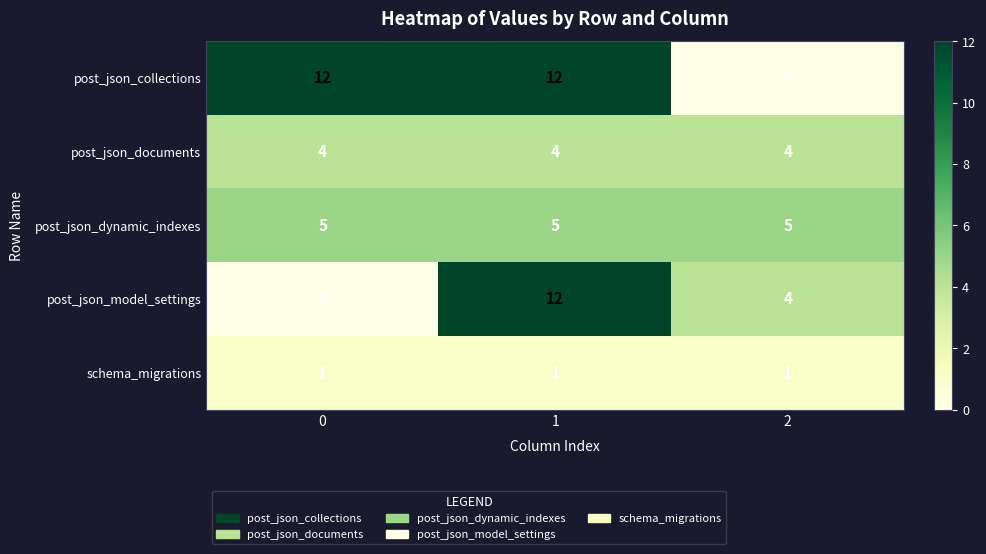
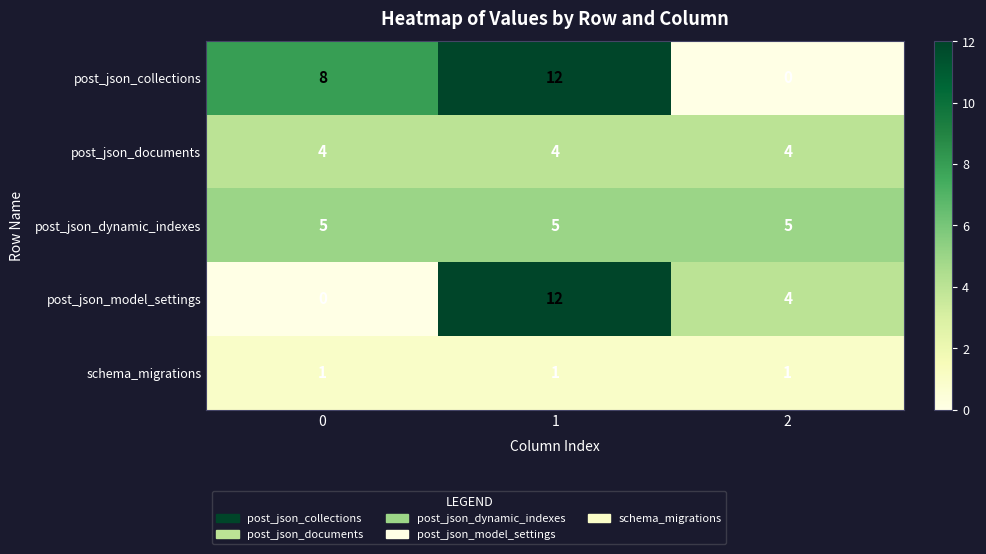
post_json_collections, 0: 12 -> 8
